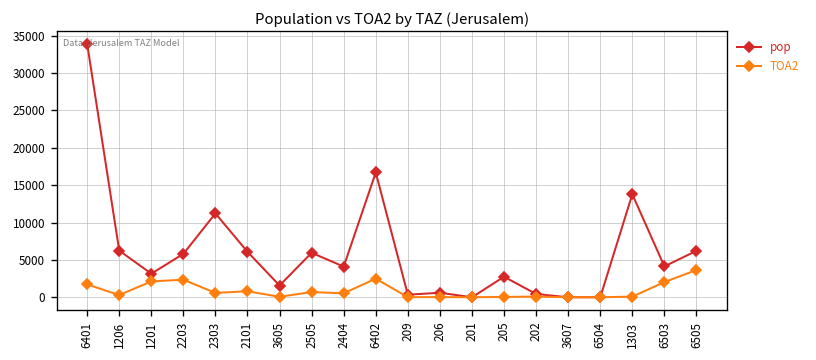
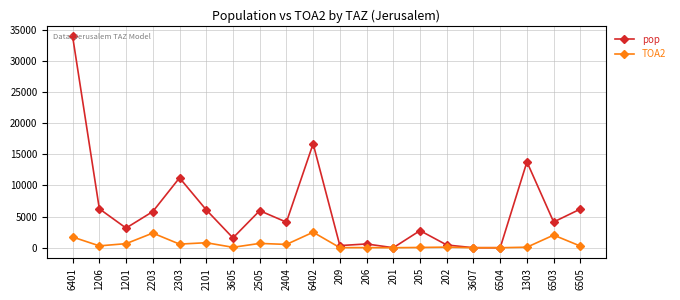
TOA2, 1201: 2000 -> 1000
TOA2, 6505: 4000 -> 0
